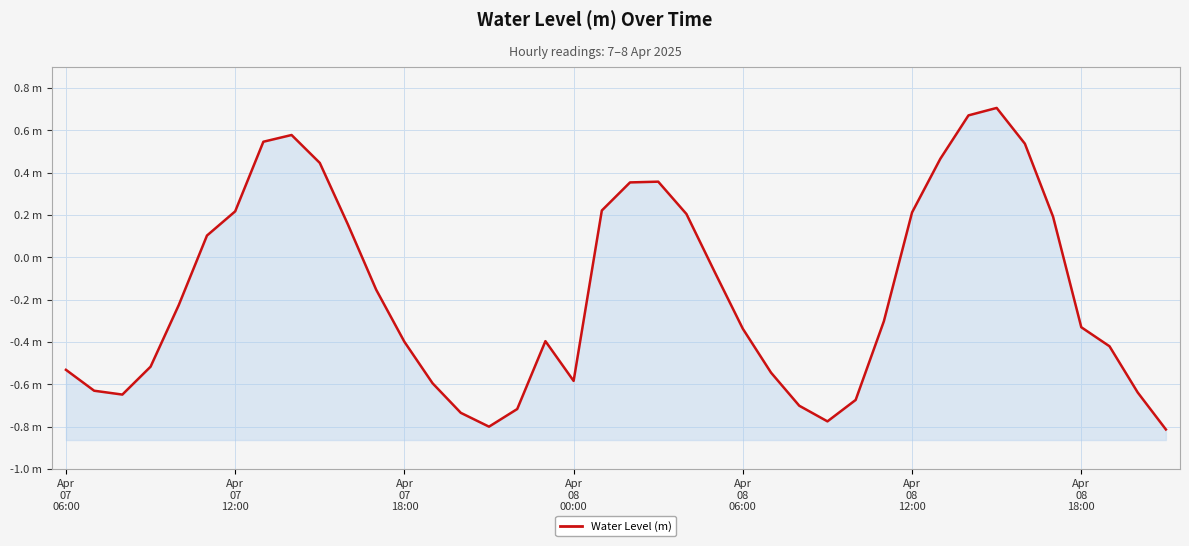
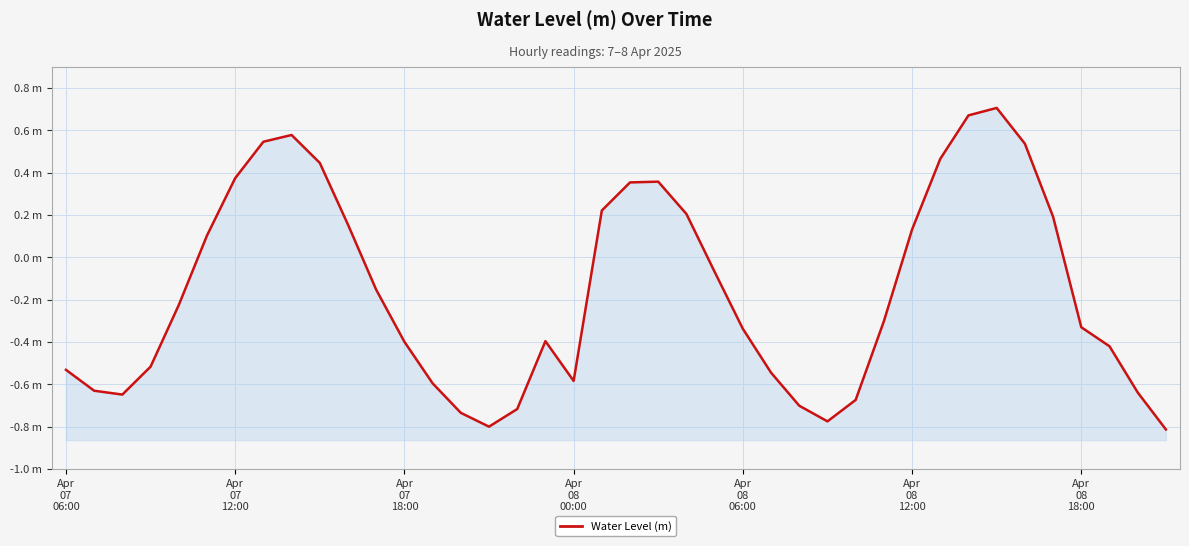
Apr 07 12:00: 0.22 m -> 0.37 m
Apr 08 12:00: 0.21 m -> 0.13 m
